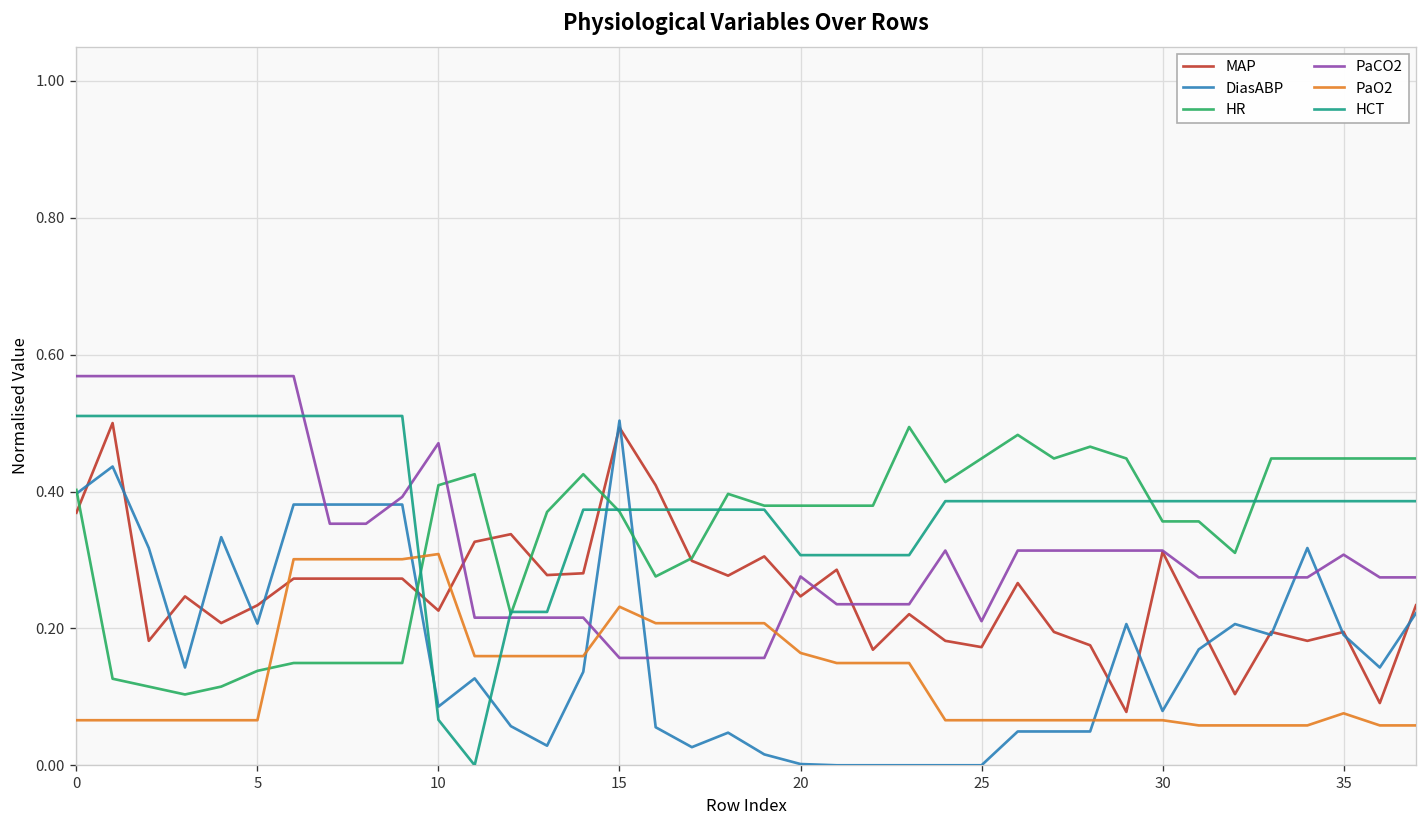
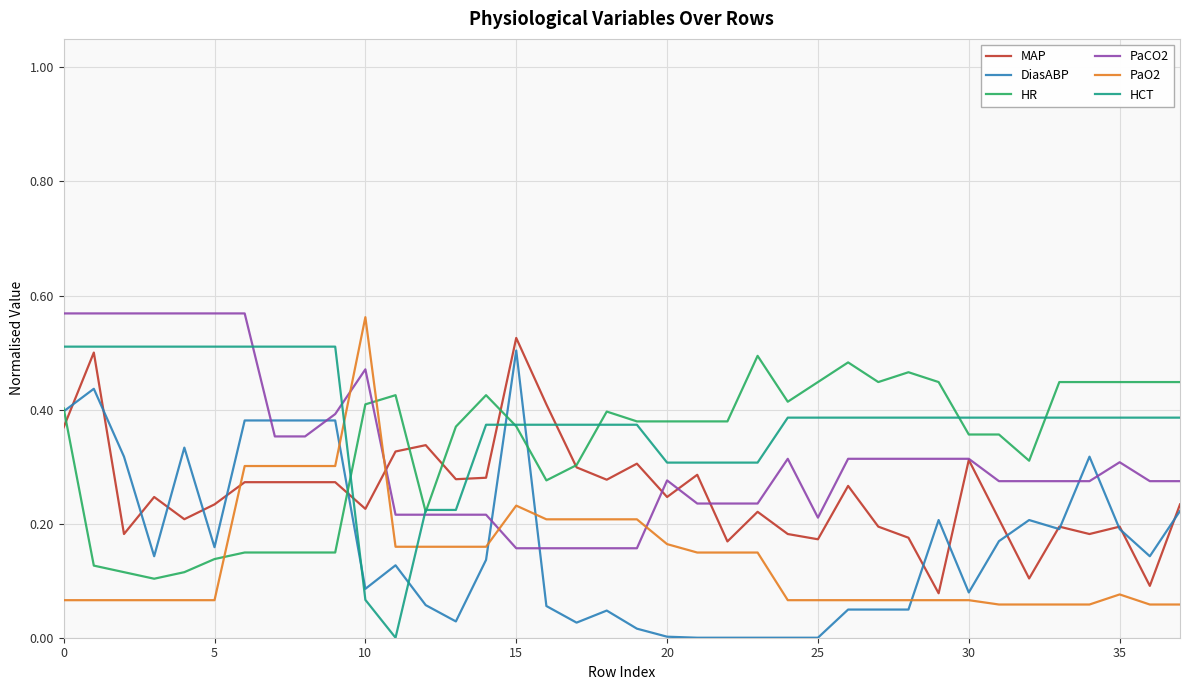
DiasABP, 5: 0.21 -> 0.16
PaO2, 10: 0.31 -> 0.56
MAP, 15: 0.49 -> 0.53
